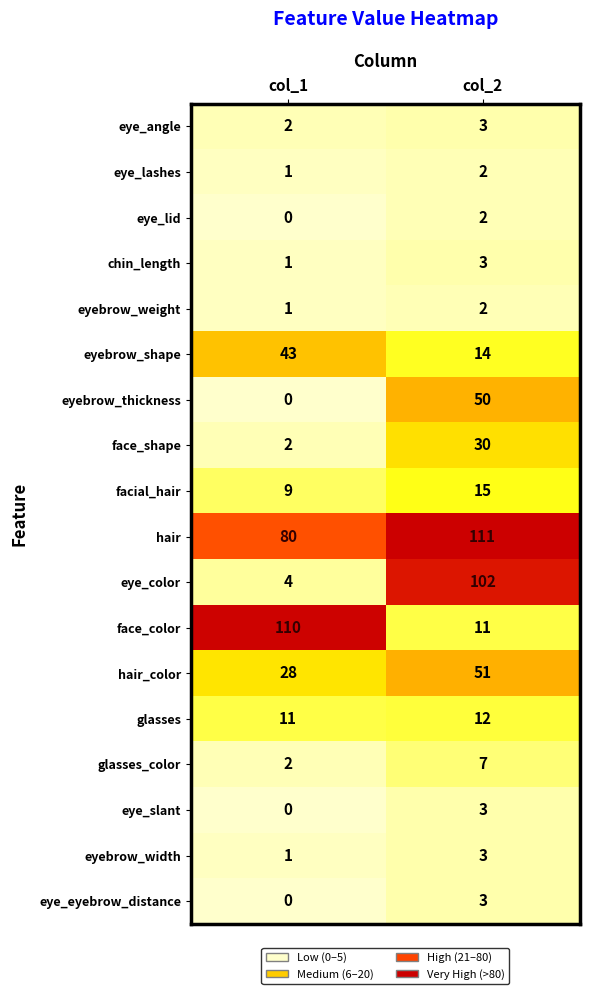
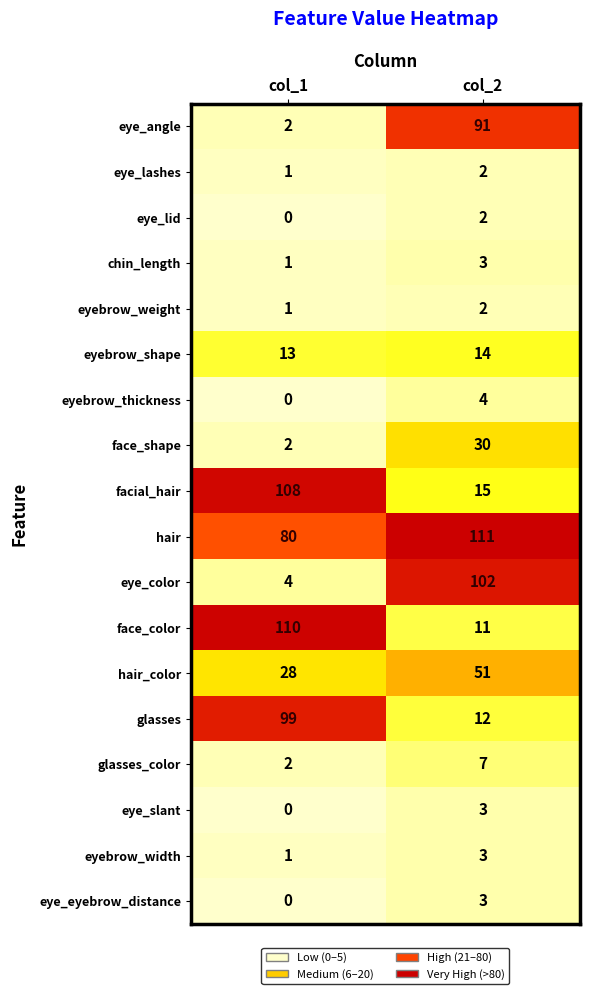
eye_angle, col_2: 3 -> 91
eyebrow_shape, col_1: 43 -> 13
eyebrow_thickness, col_2: 50 -> 4
facial_hair, col_1: 9 -> 108
glasses, col_1: 11 -> 99
